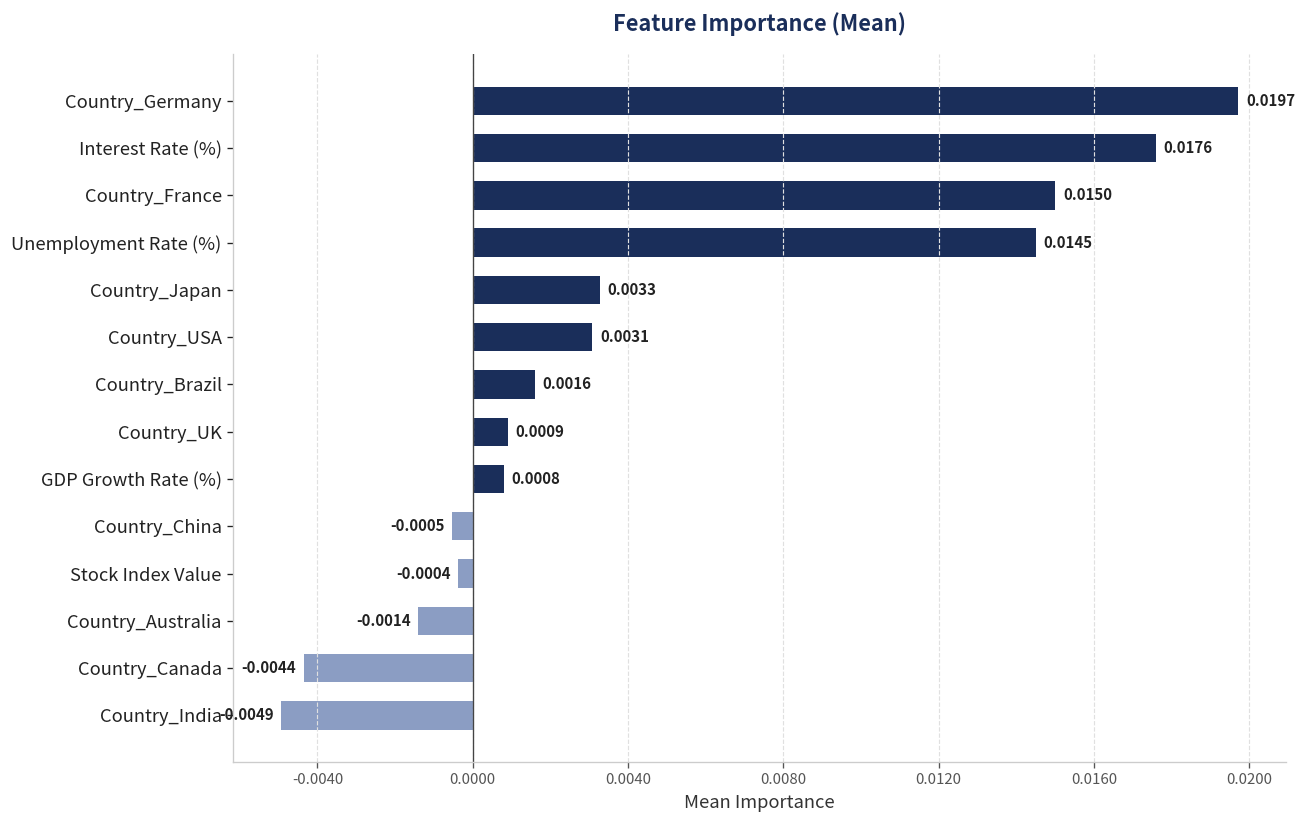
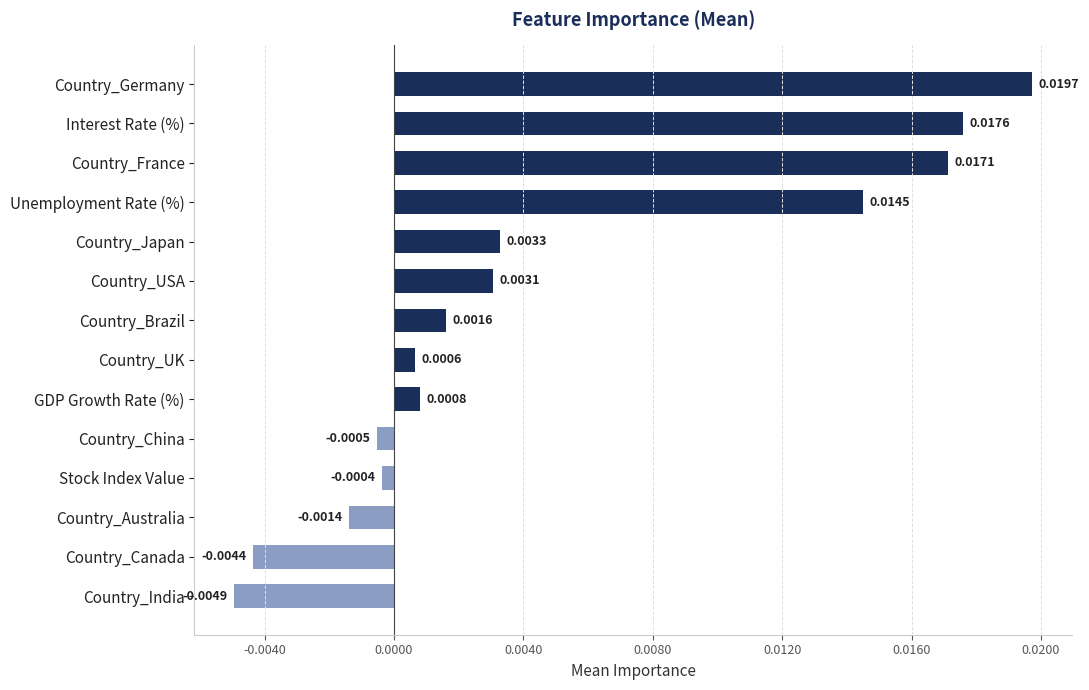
Country_France: 0.0150 -> 0.0171
Country_UK: 0.0009 -> 0.0006
